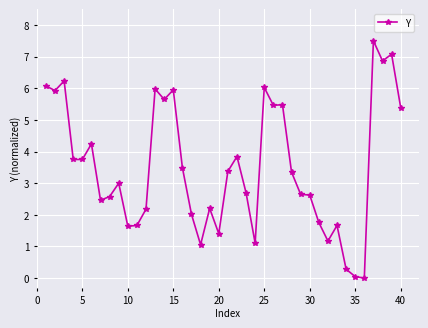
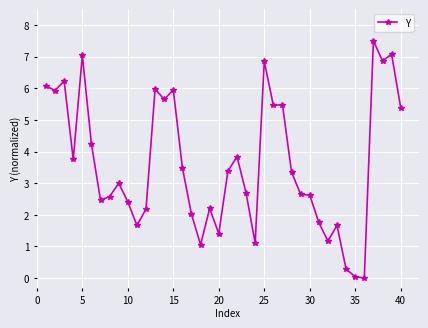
5: 3.7 -> 7.0
10: 1.6 -> 2.4
25: 6.0 -> 6.8
